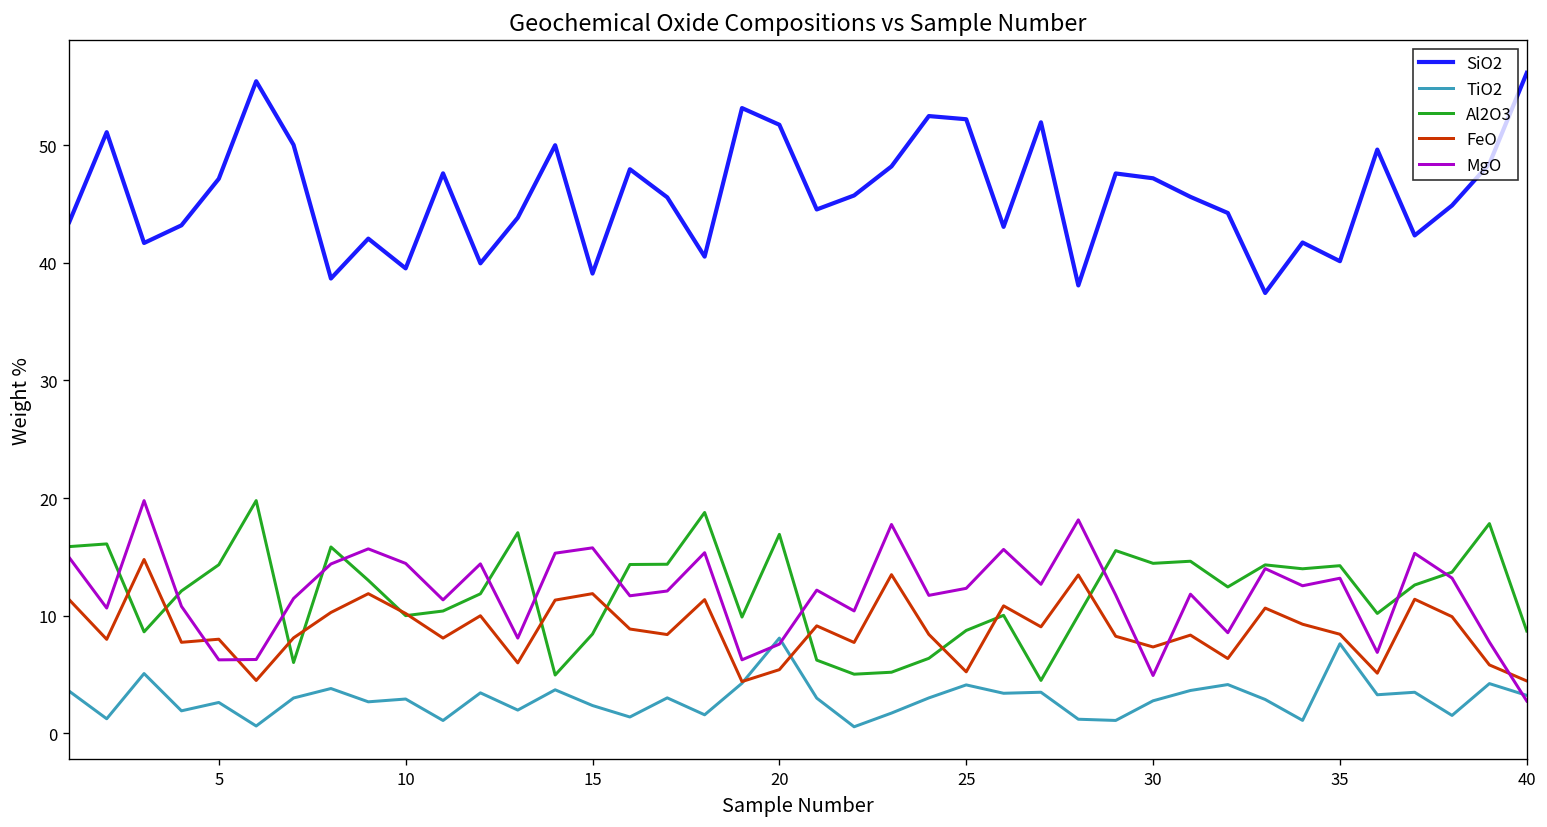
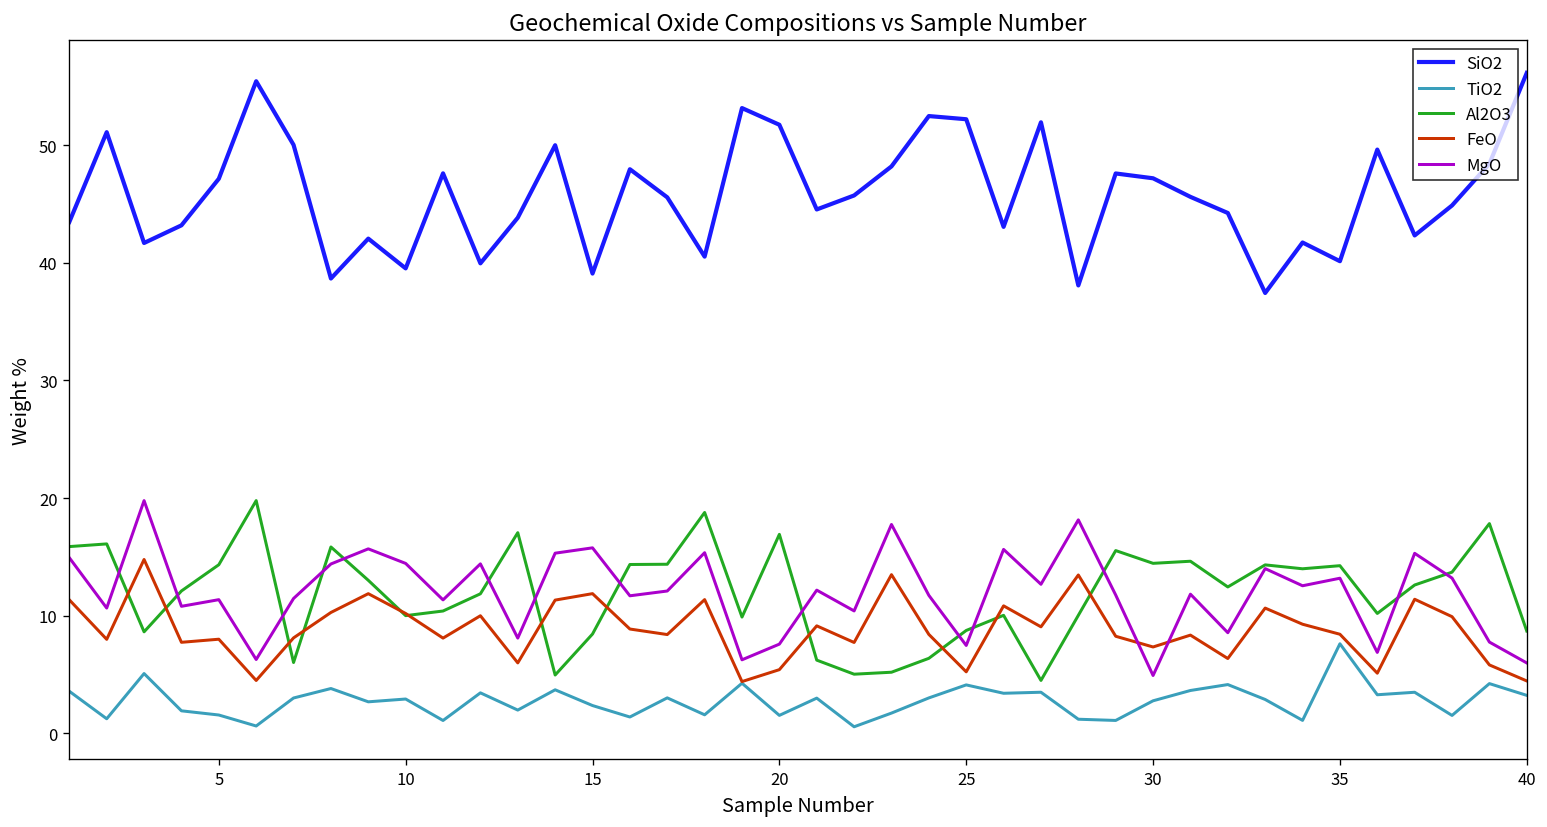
TiO2, 5: 3 -> 2
MgO, 5: 6 -> 11
TiO2, 20: 8 -> 2
MgO, 25: 12 -> 7
MgO, 40: 3 -> 6
